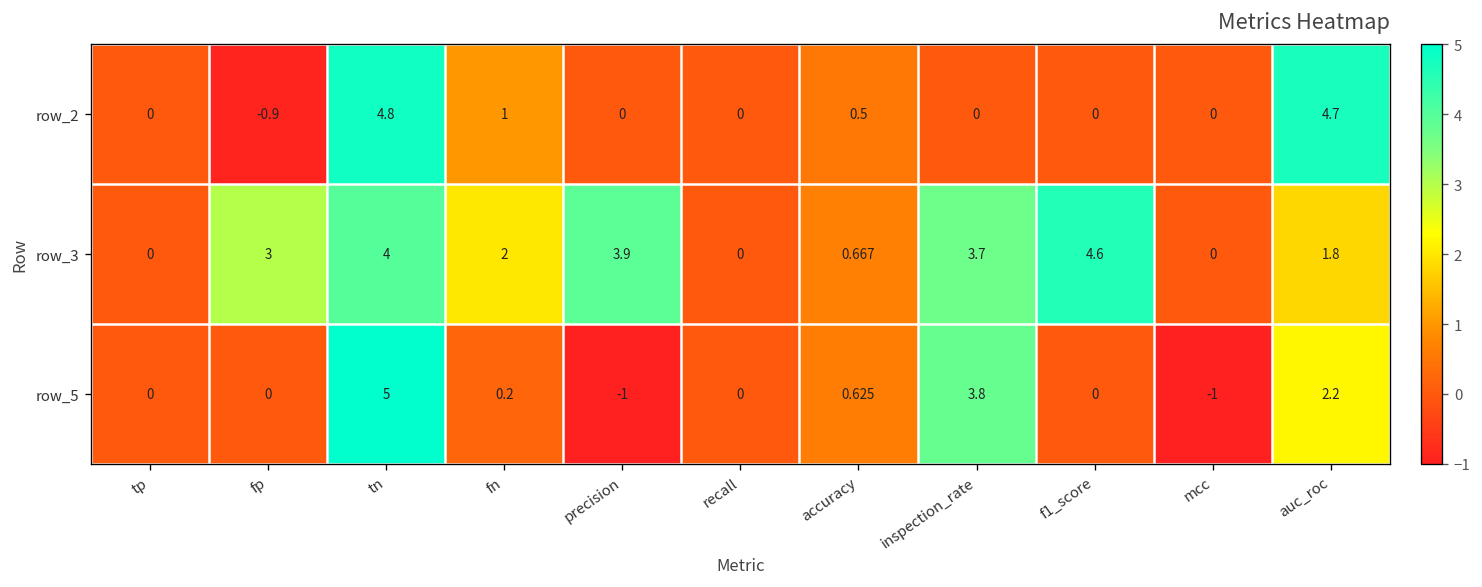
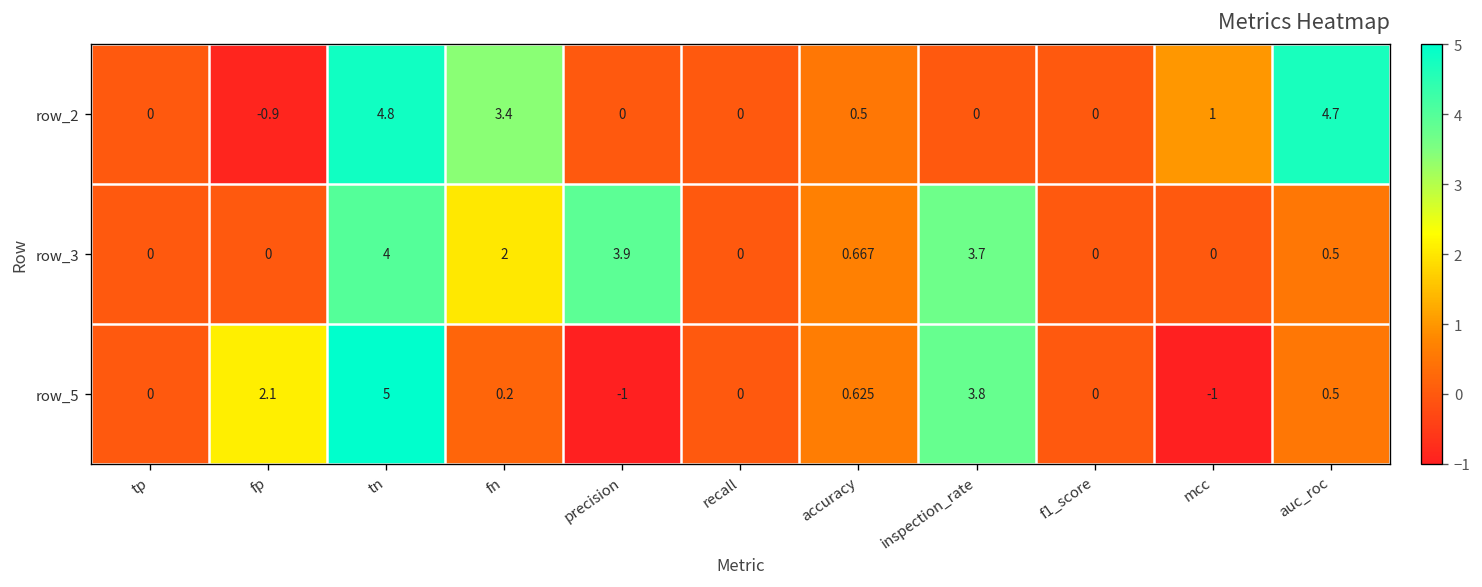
row_2, fn: 1 -> 3.4
row_2, mcc: 0 -> 1
row_3, fp: 3 -> 0
row_3, f1_score: 4.6 -> 0
row_3, auc_roc: 1.8 -> 0.5
row_5, fp: 0 -> 2.1
row_5, auc_roc: 2.2 -> 0.5
